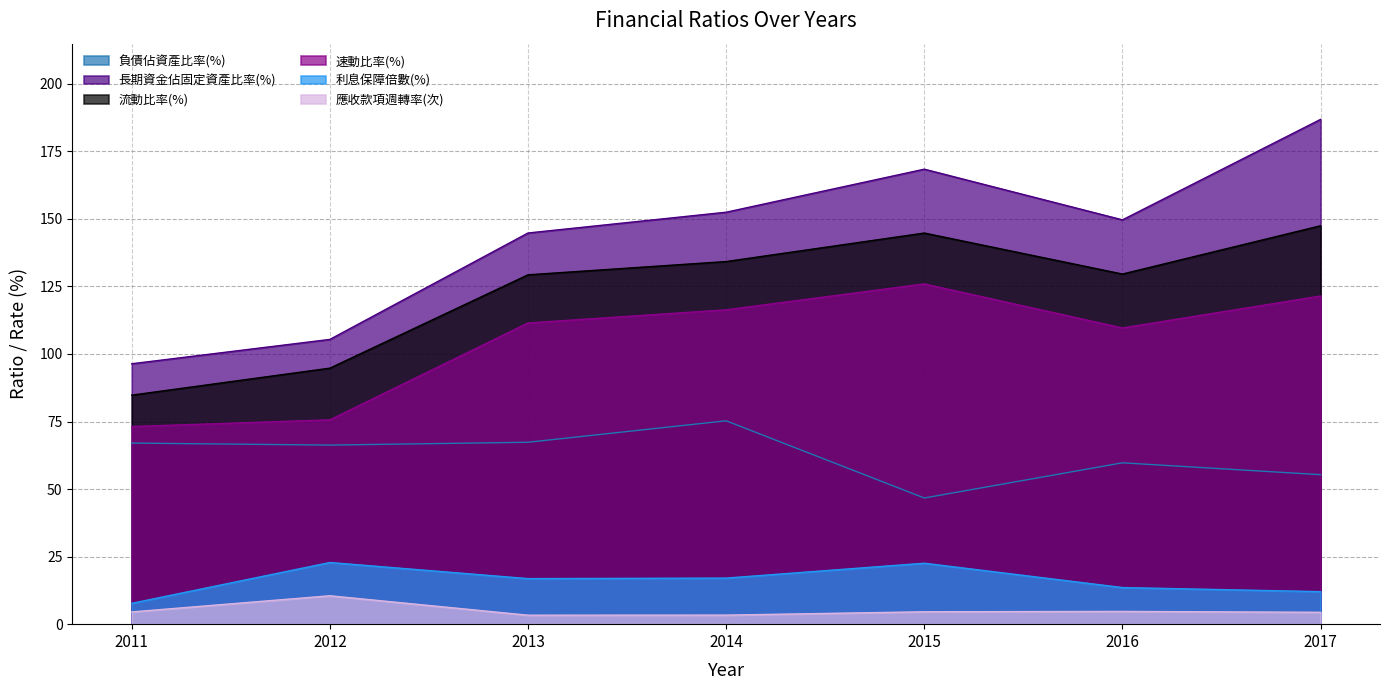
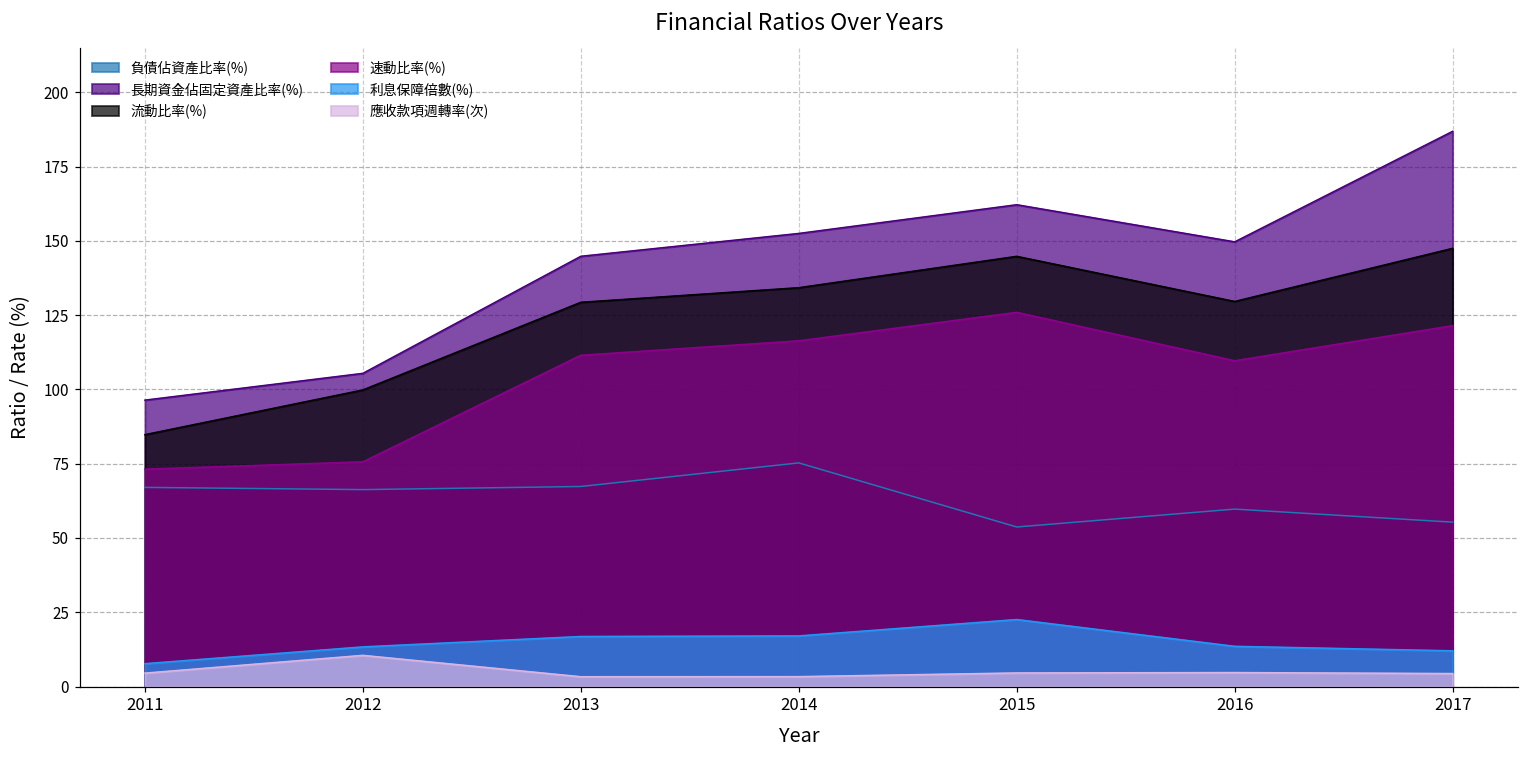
流動比率(%), 2012: 95 -> 100
利息保障倍數(%), 2012: 23 -> 13
負債佔資產比率(%), 2015: 47 -> 54
長期資金佔固定資產比率(%), 2015: 168 -> 162
